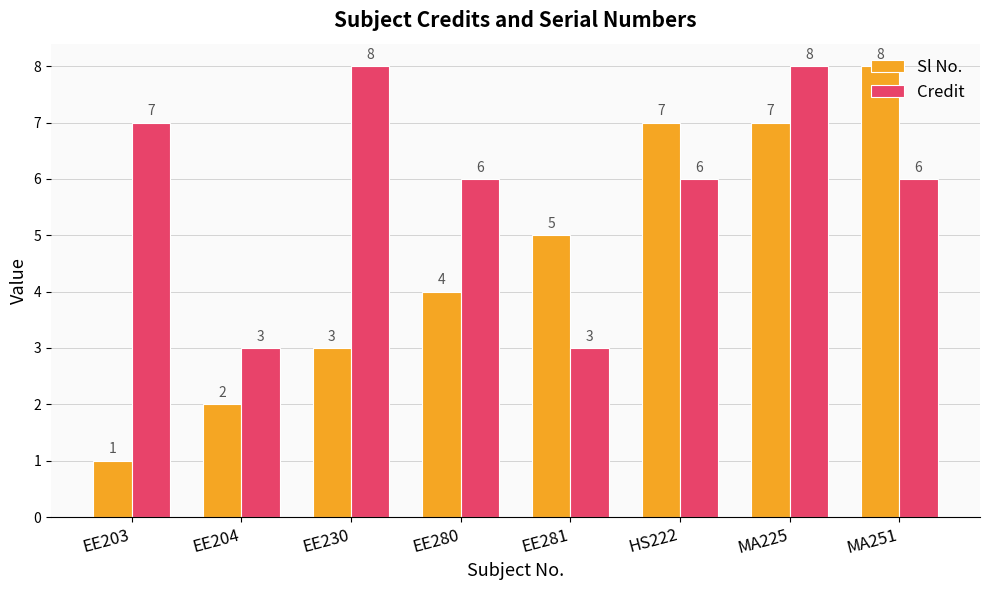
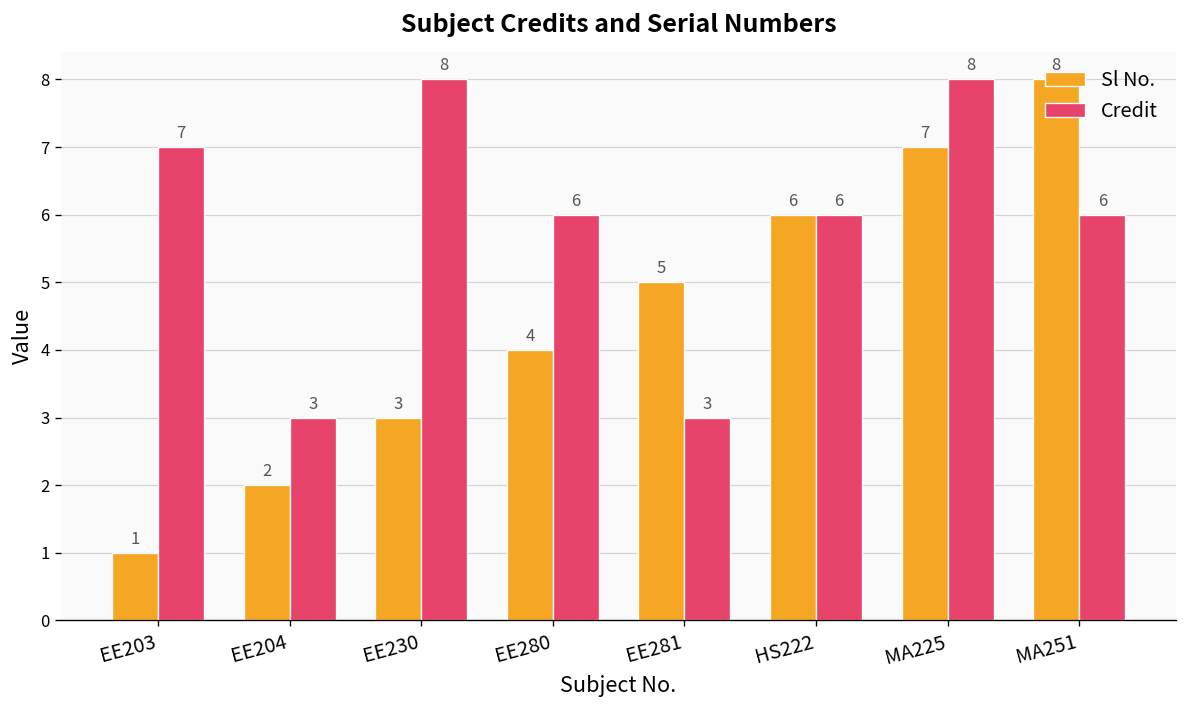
Sl No., HS222: 7 -> 6
